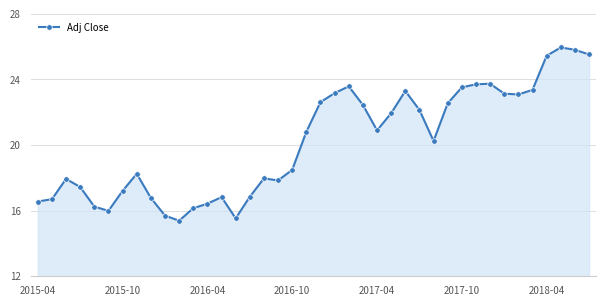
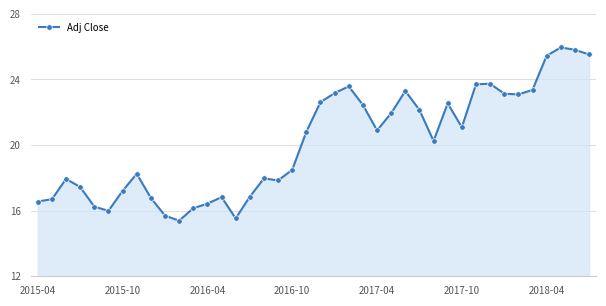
2017-10: 23.5 -> 21.1
